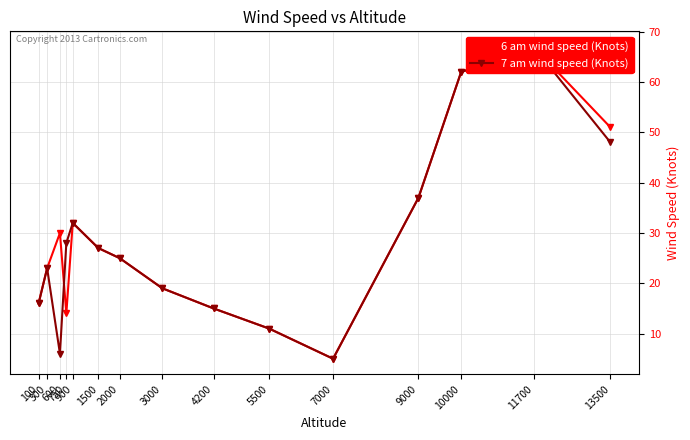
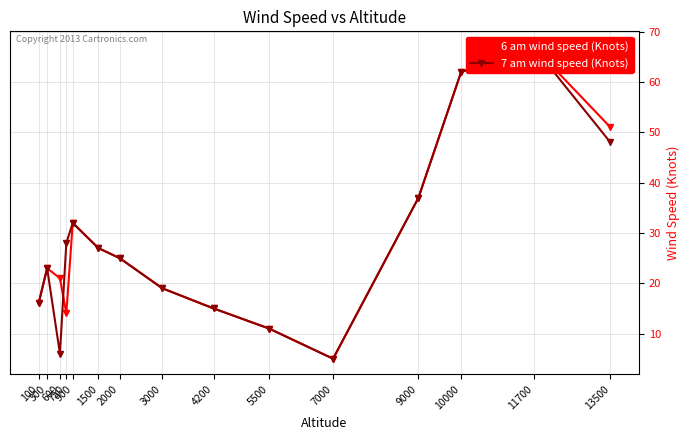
6 am wind speed (Knots), 600: 30 -> 21
